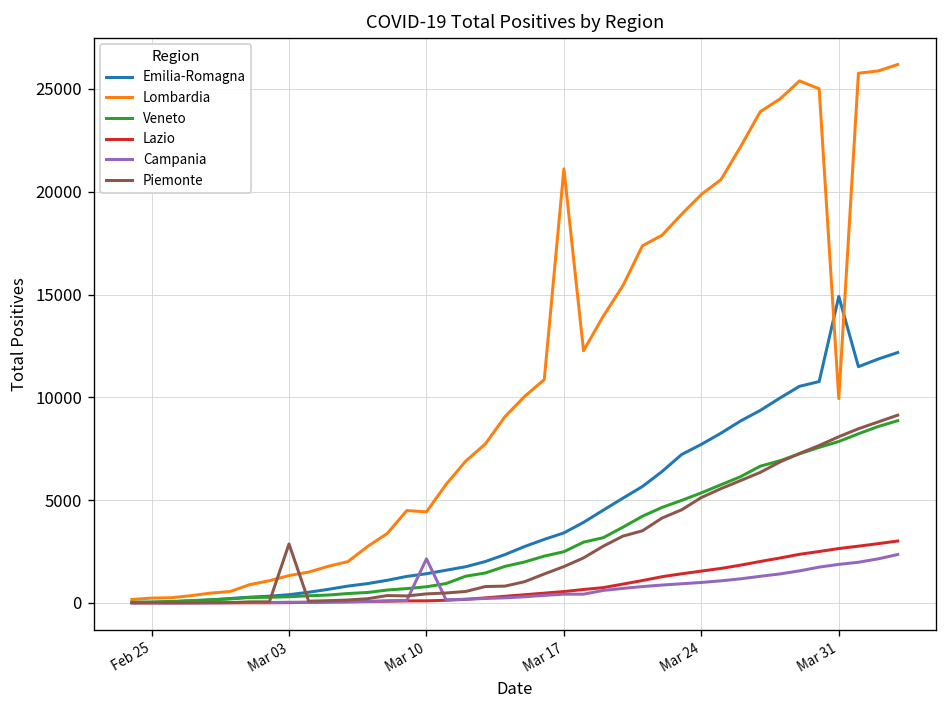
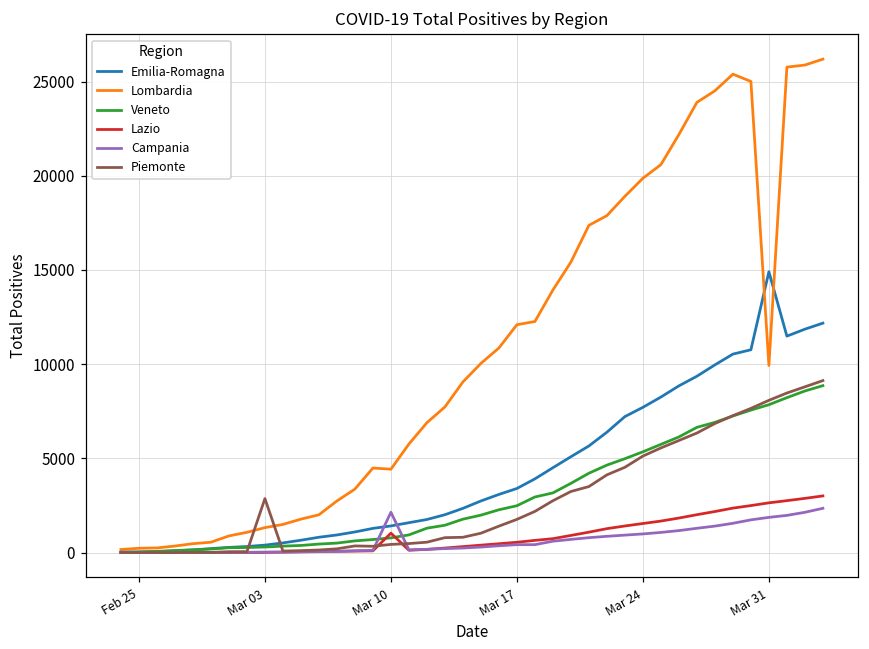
Lazio, Mar 10: 100 -> 1000
Lombardia, Mar 17: 21100 -> 12100
